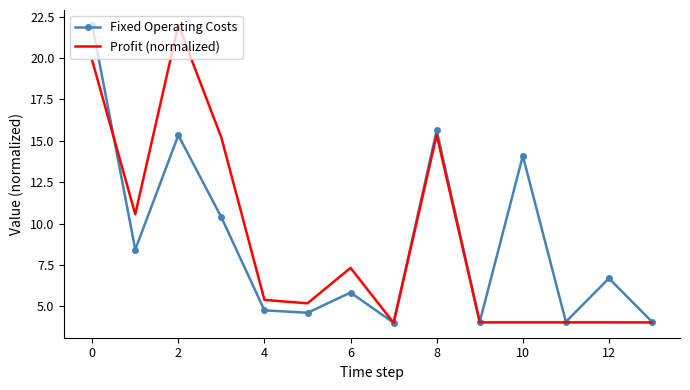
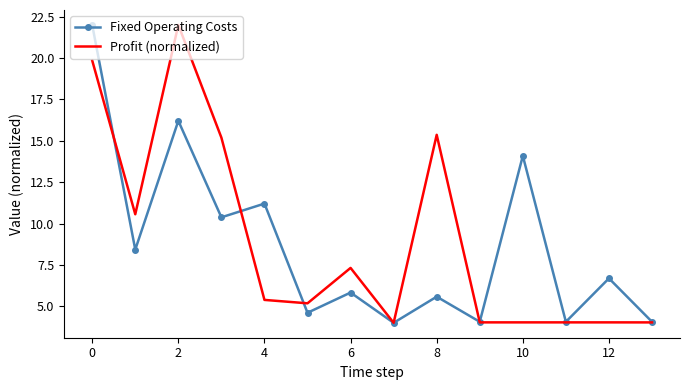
Fixed Operating Costs, 2: 15.3 -> 16.2
Fixed Operating Costs, 4: 4.8 -> 11.2
Fixed Operating Costs, 8: 15.6 -> 5.6
